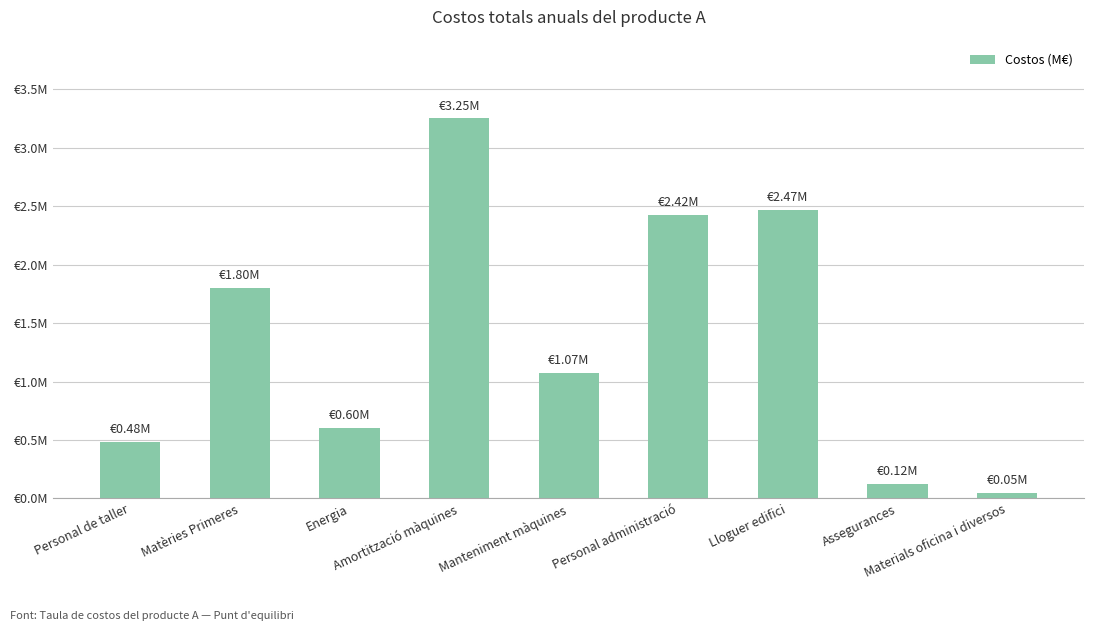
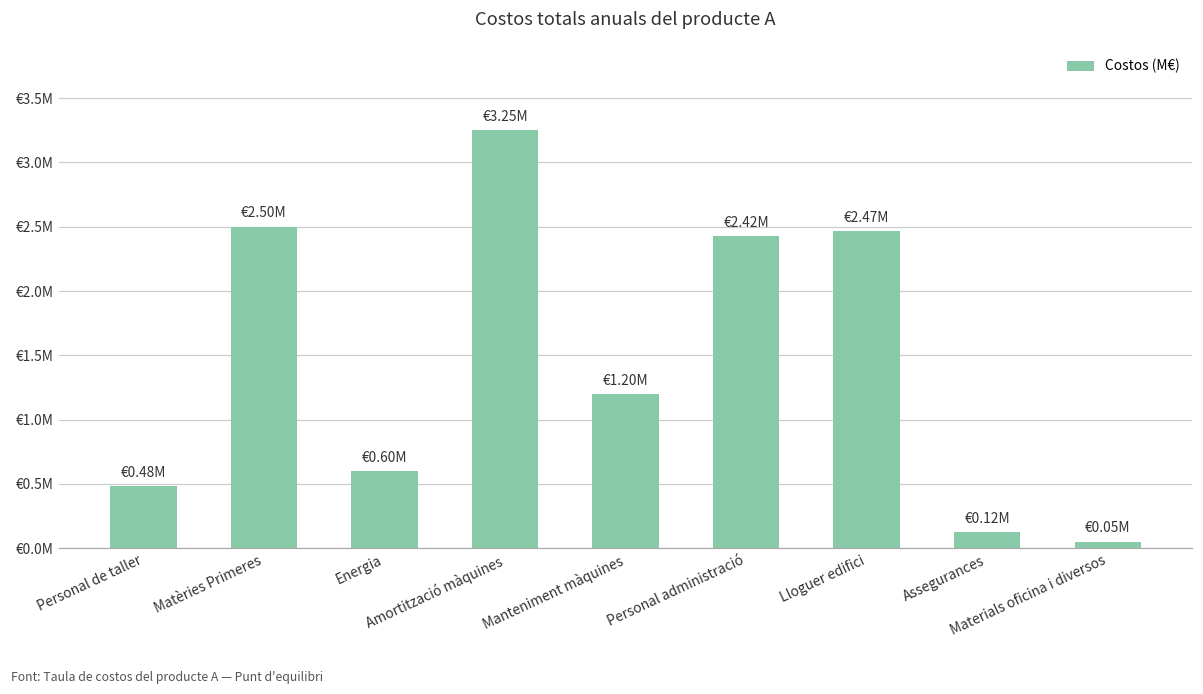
Matèries Primeres: €1.80M -> €2.50M
Manteniment màquines: €1.07M -> €1.20M
